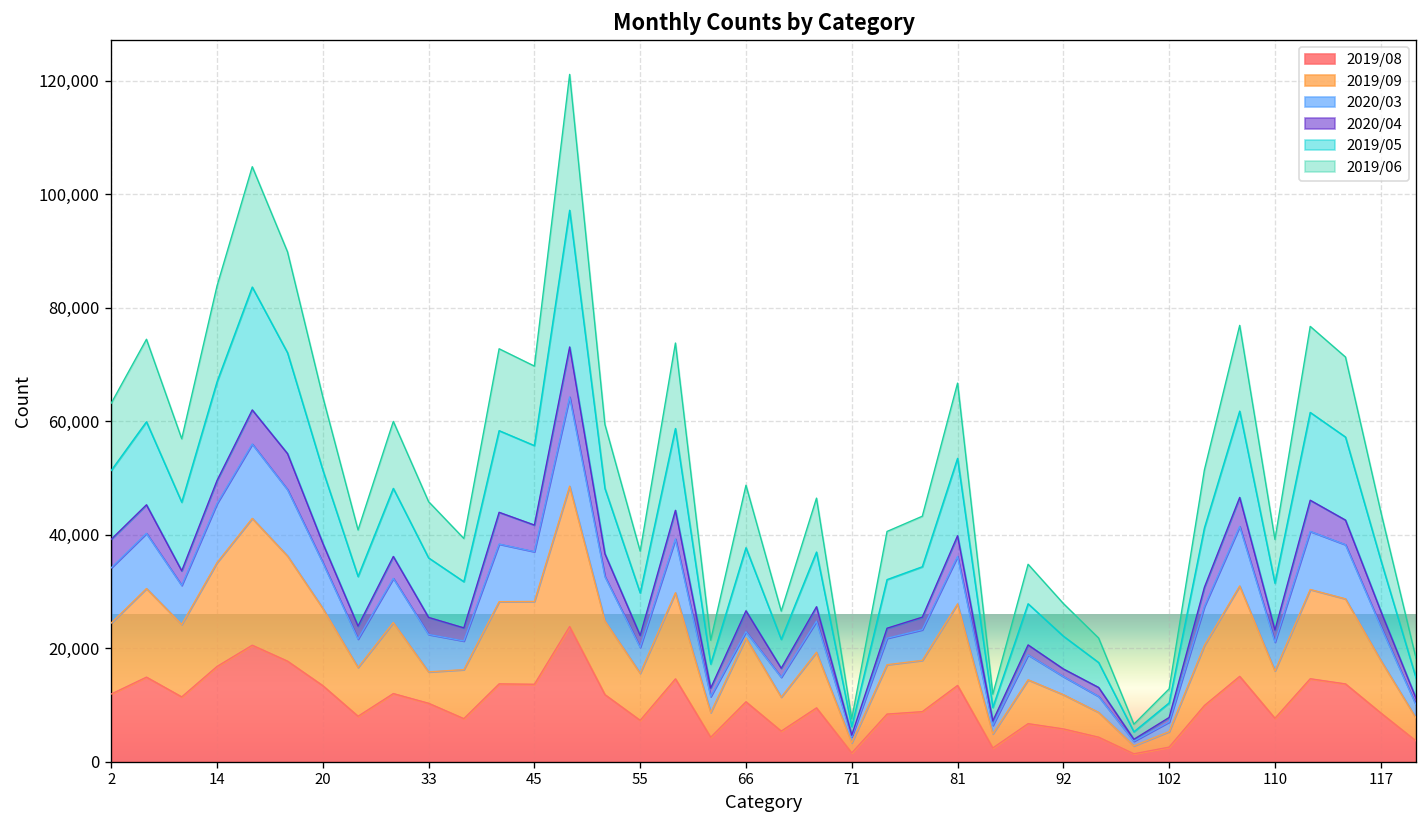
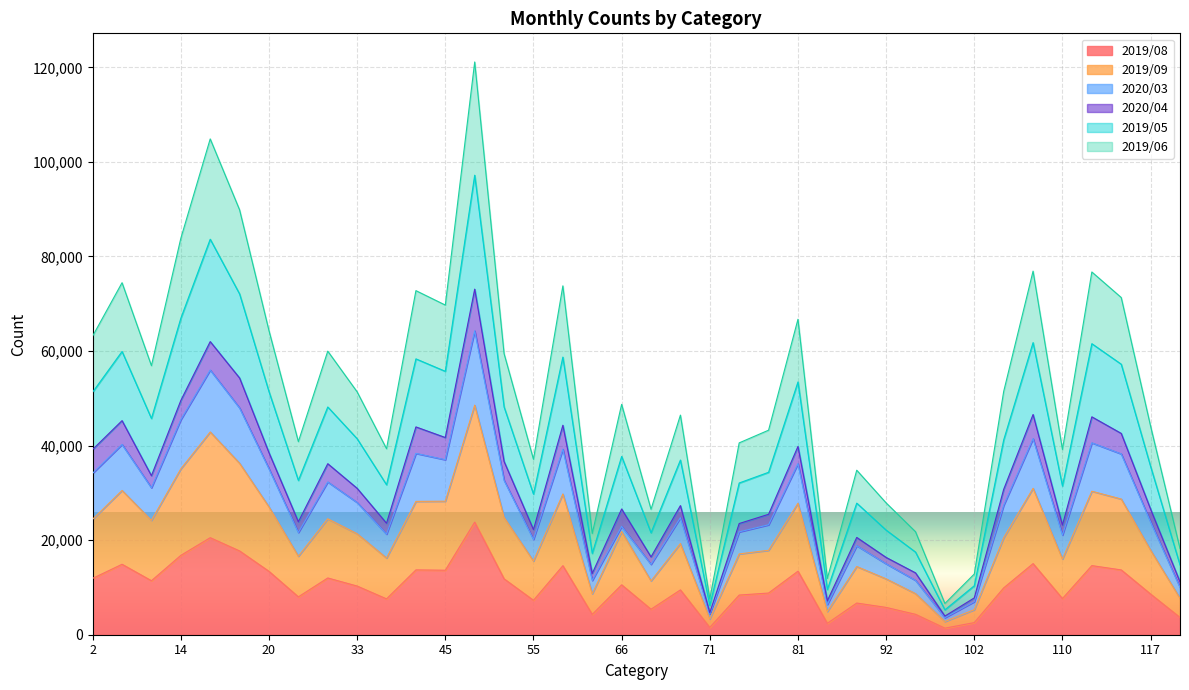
2019/09, 33: 6,000 -> 11,000
